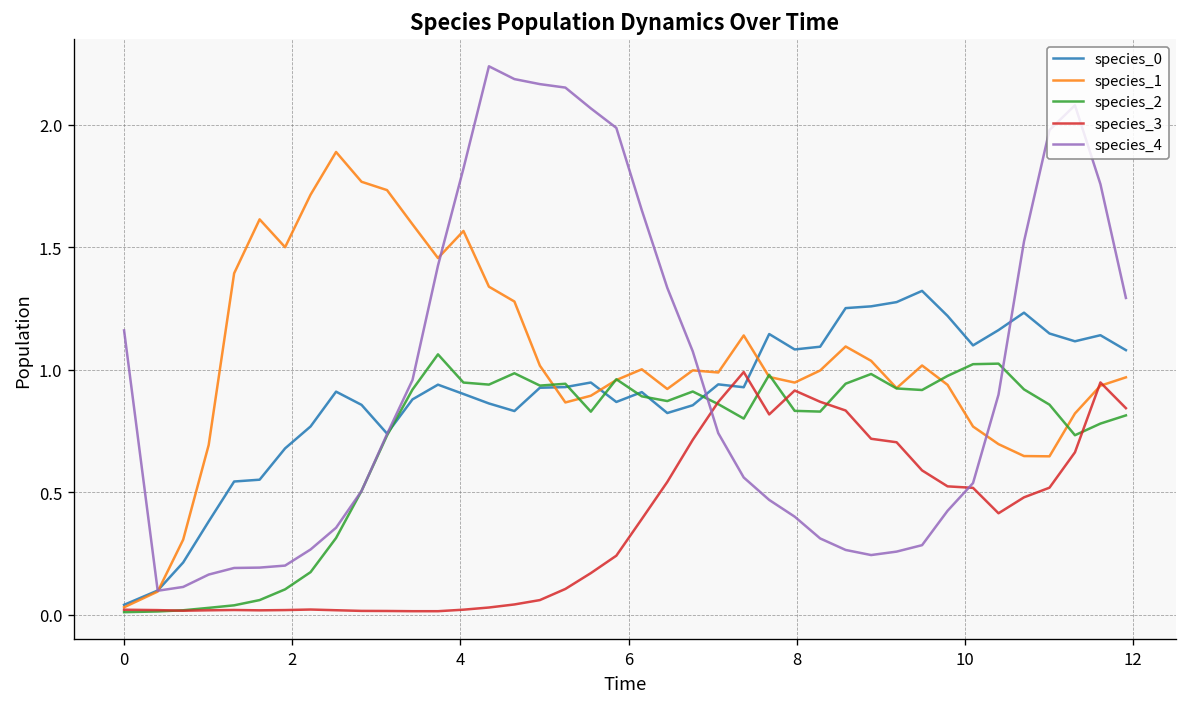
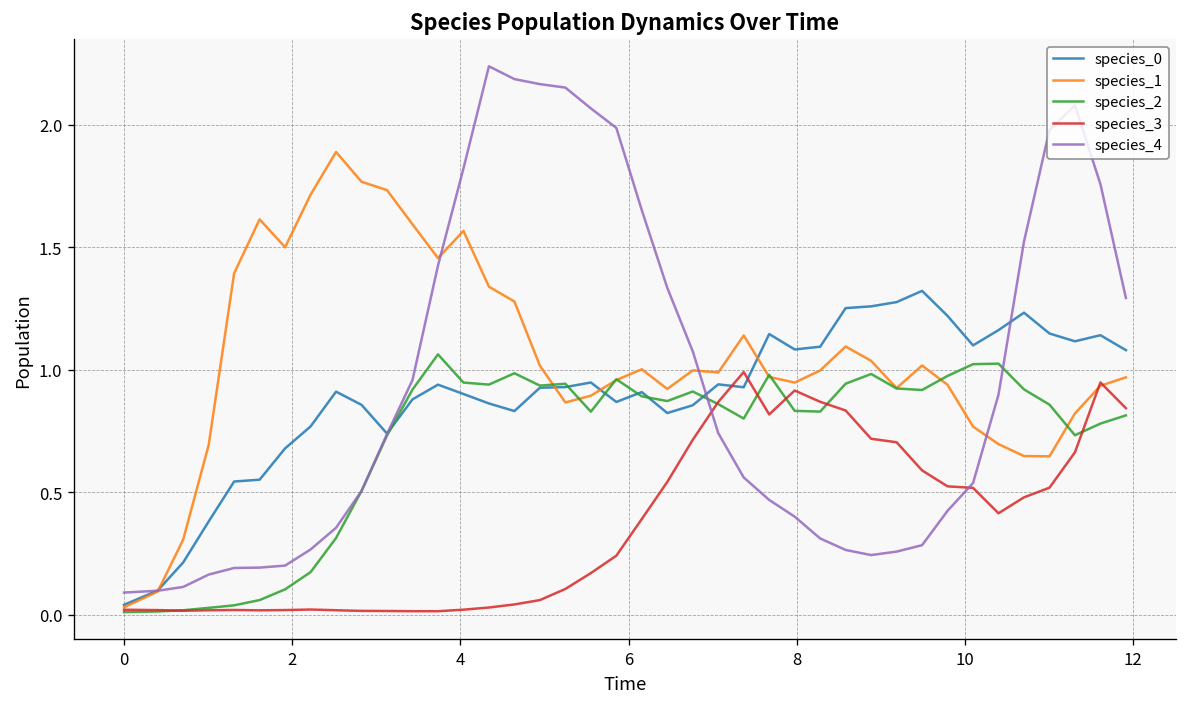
species_4, 0: 1.16 -> 0.09
